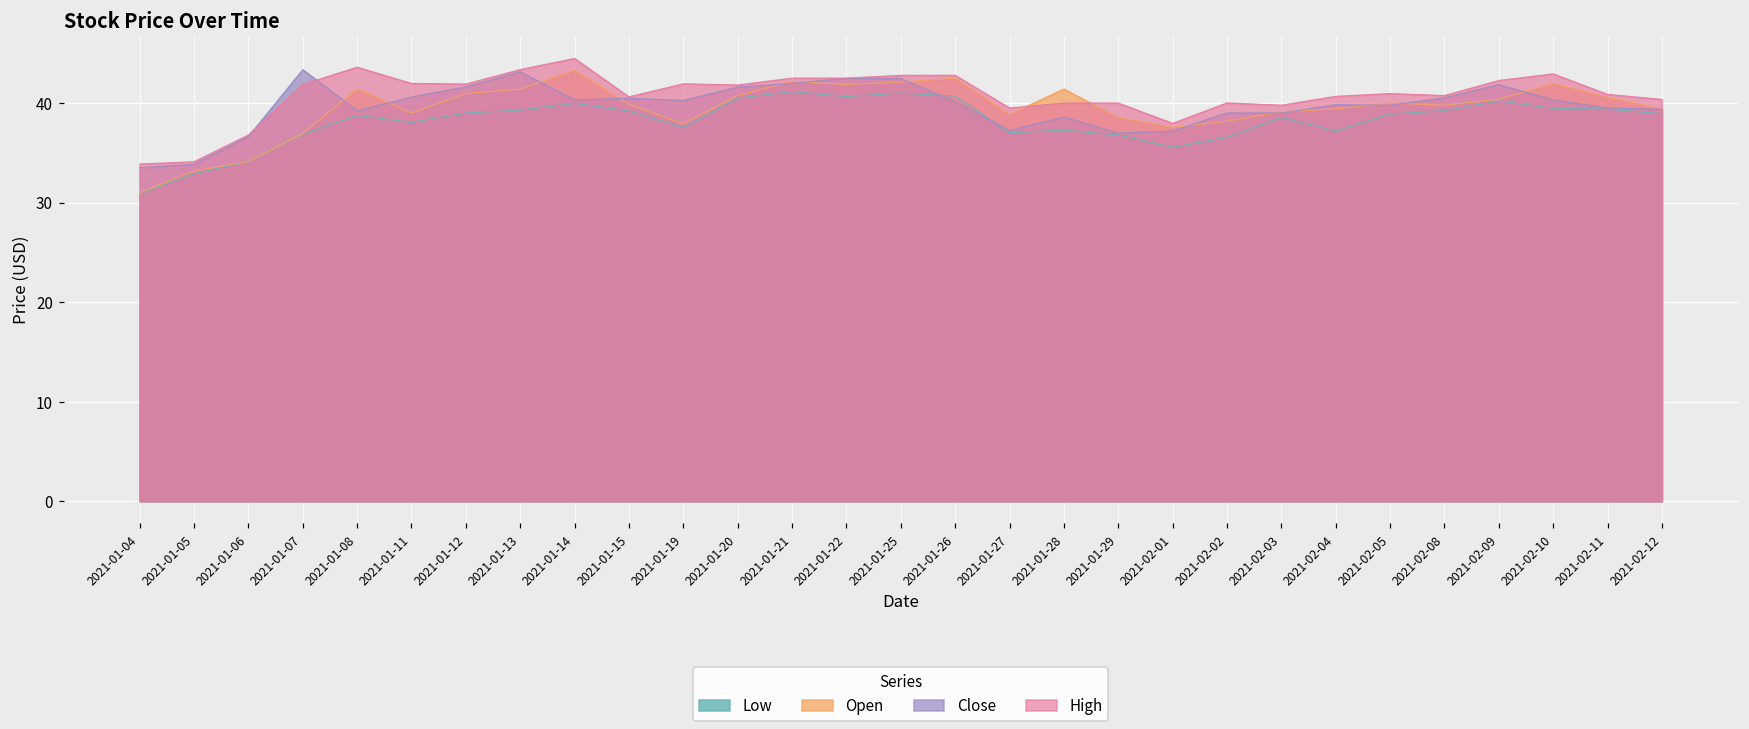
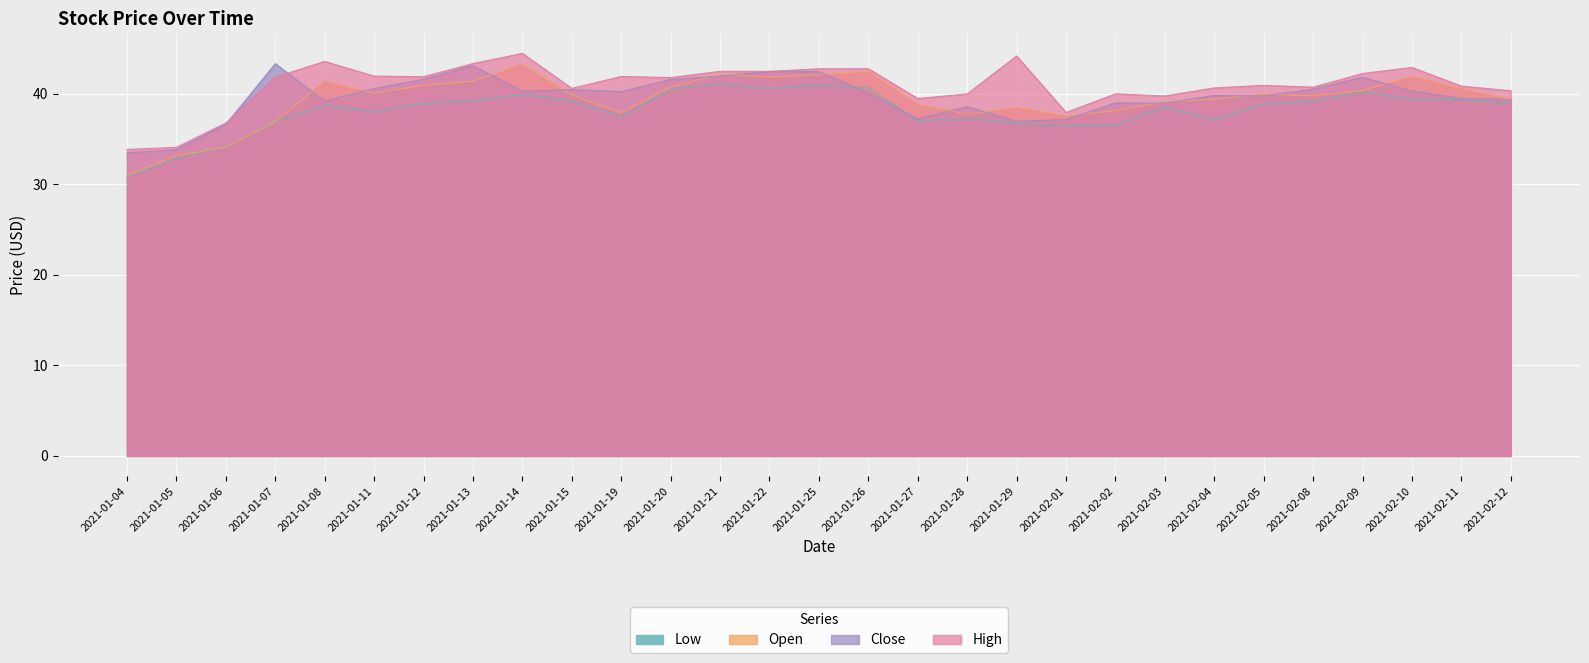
Open, 2021-01-11: 39 -> 40
Open, 2021-01-28: 41 -> 38
High, 2021-01-29: 40 -> 44
Low, 2021-02-01: 35.6 -> 36.5
